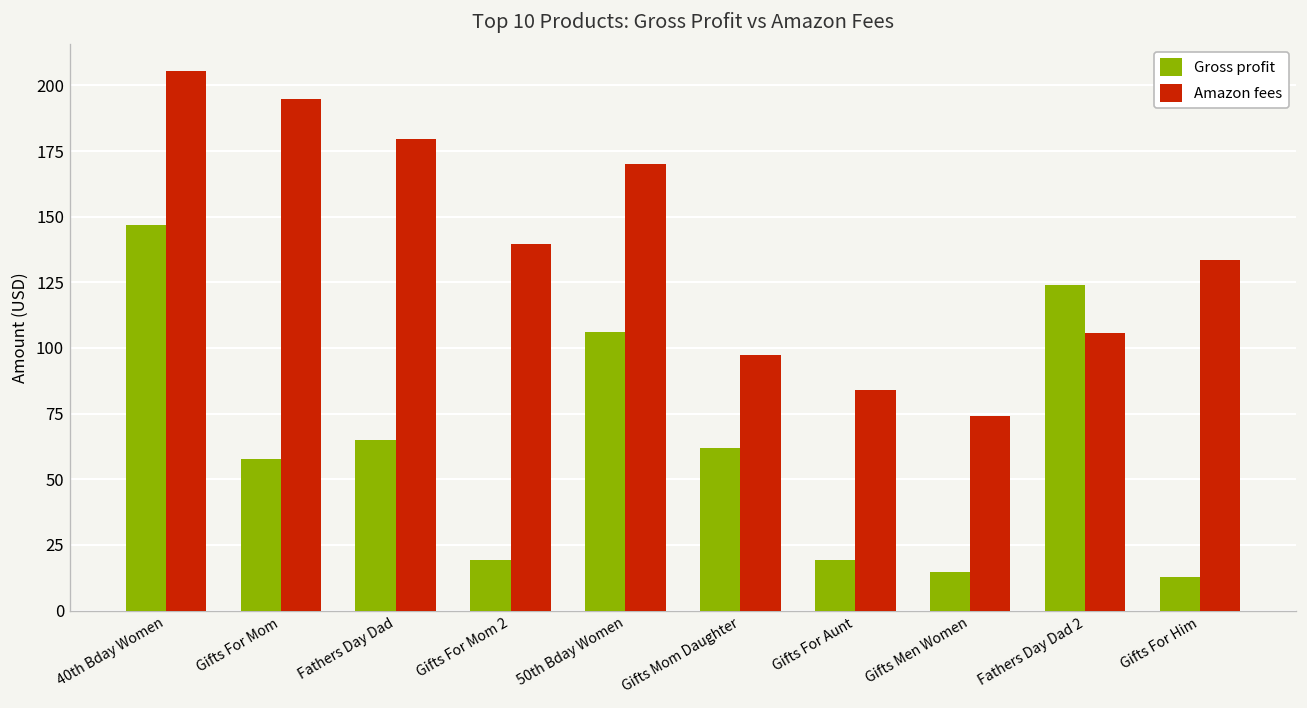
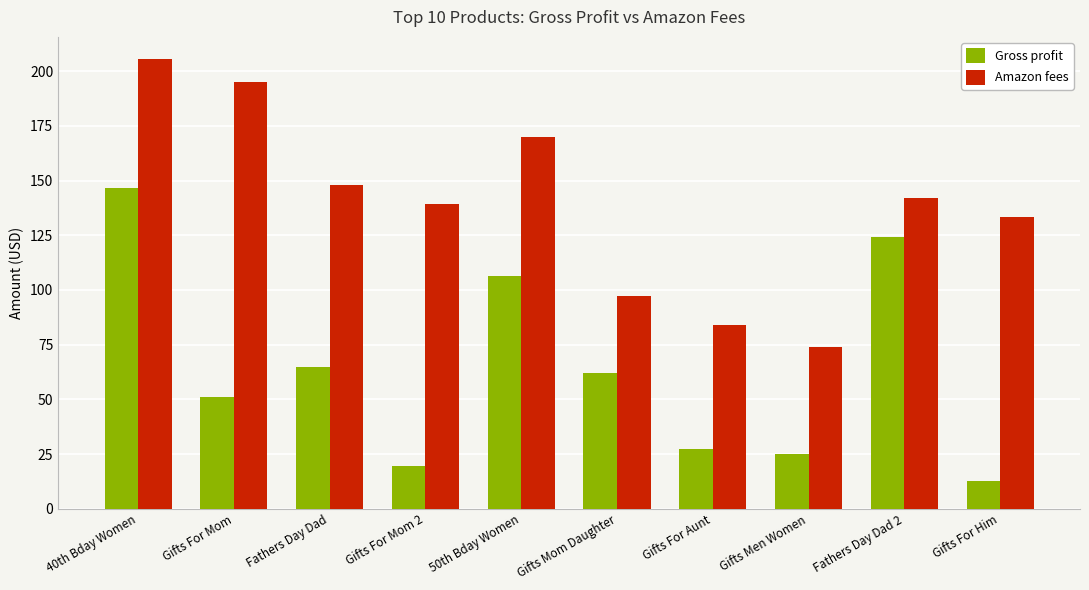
Gross profit, Gifts For Mom: 58 -> 51
Amazon fees, Fathers Day Dad: 179 -> 148
Gross profit, Gifts For Aunt: 19 -> 27
Gross profit, Gifts Men Women: 15 -> 25
Amazon fees, Fathers Day Dad 2: 106 -> 142
